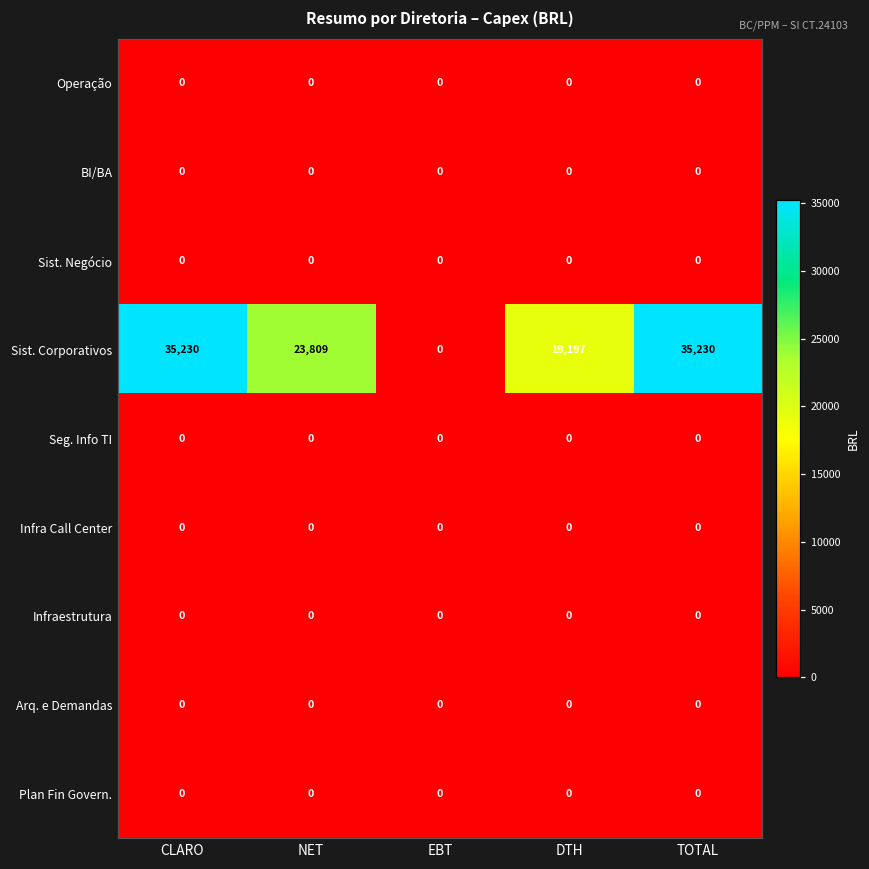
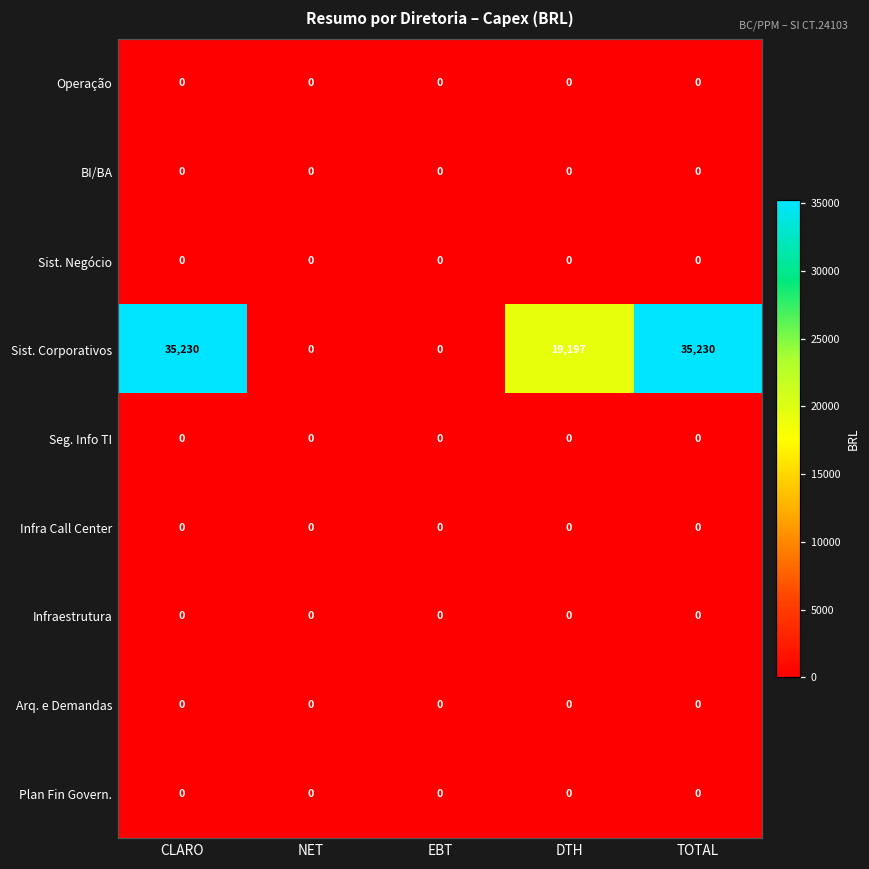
Sist. Corporativos, NET: 23,809 -> 0
